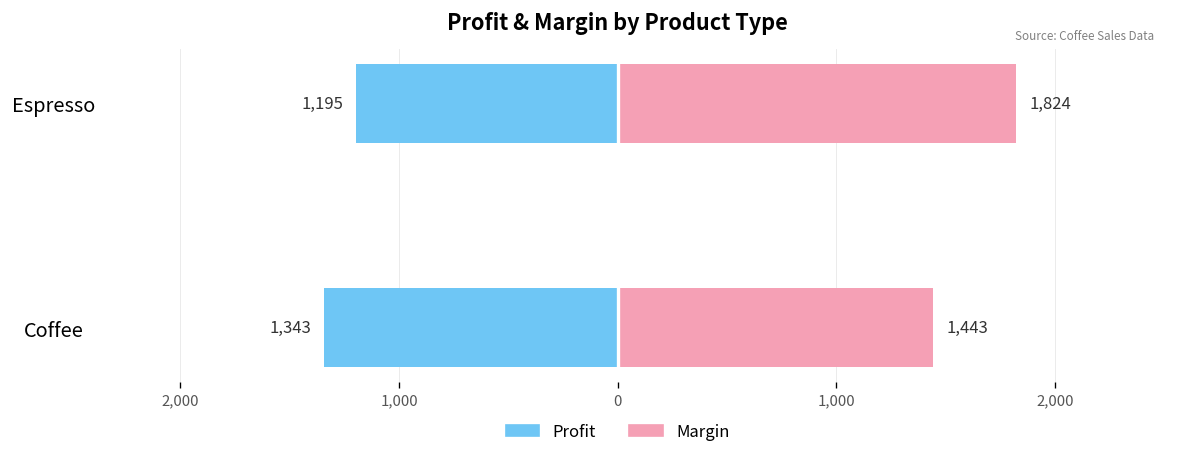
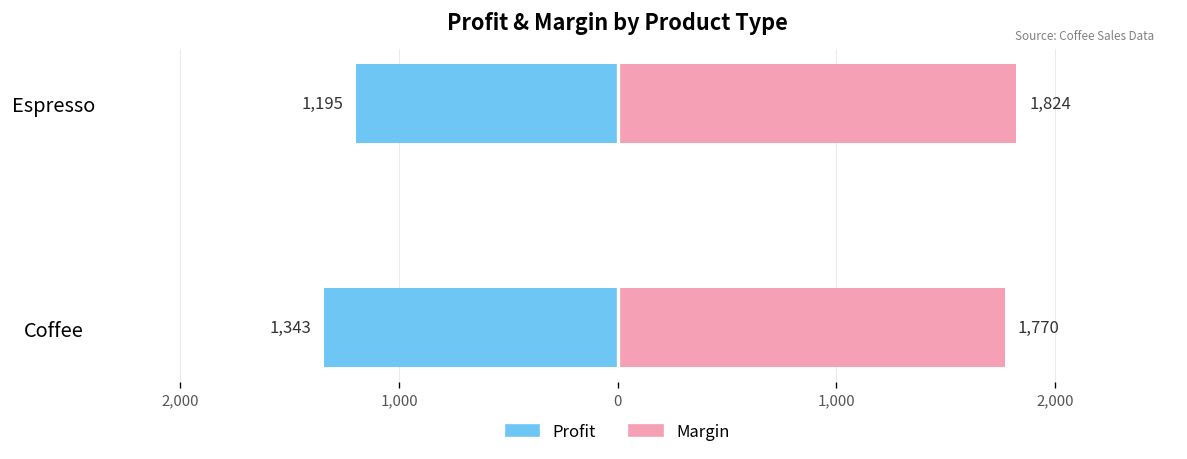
Margin, Coffee: 1,443 -> 1,770
